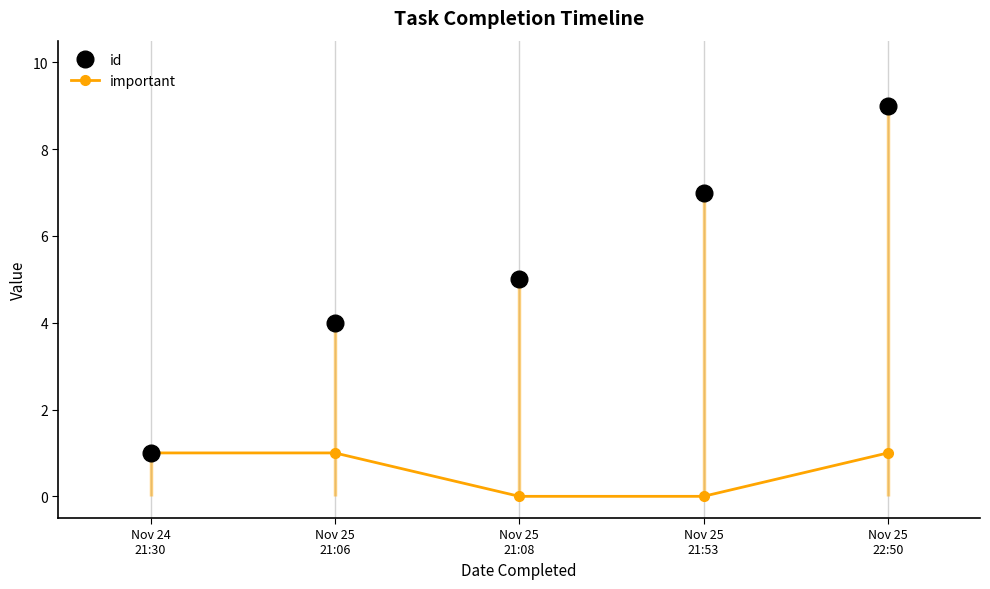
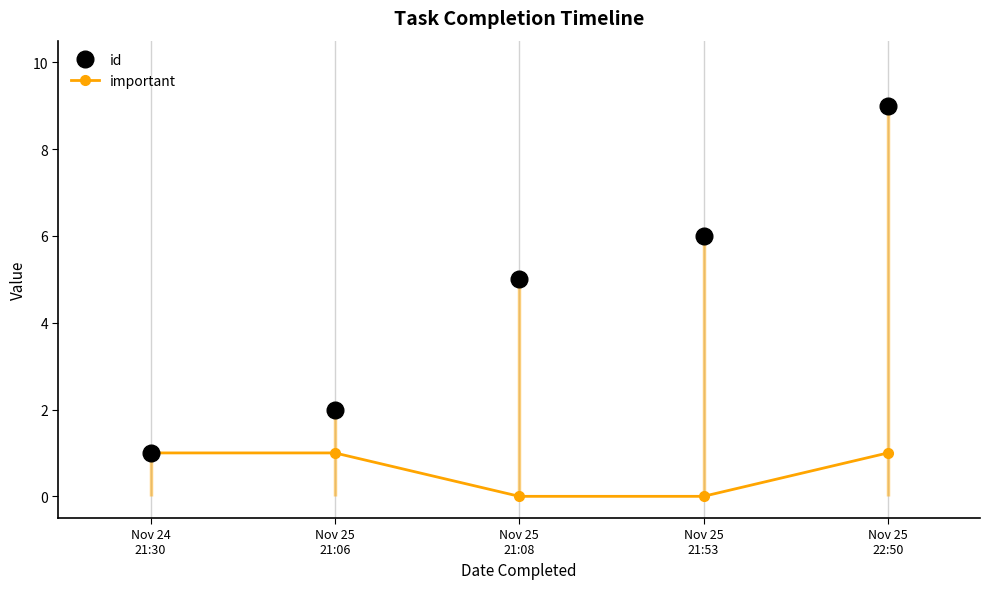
id, Nov 25 21:06: 4 -> 2
id, Nov 25 21:53: 7 -> 6
